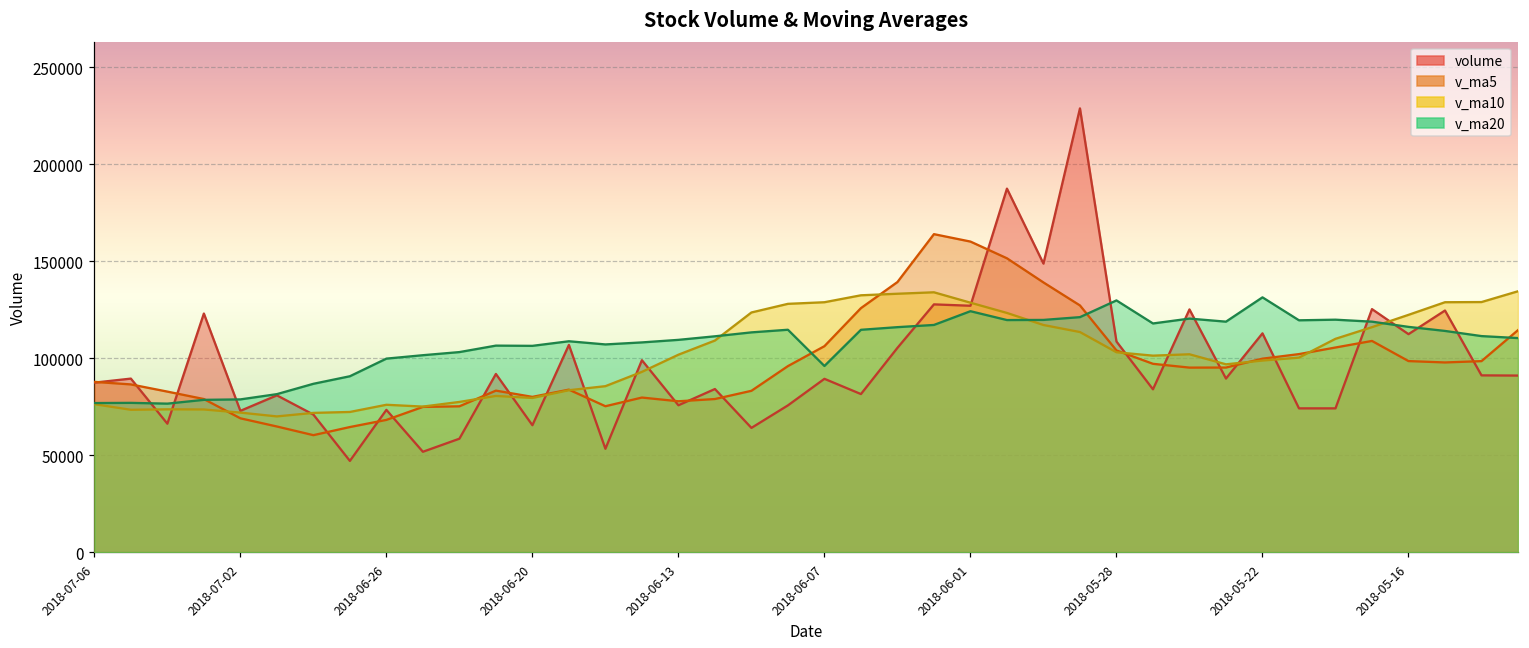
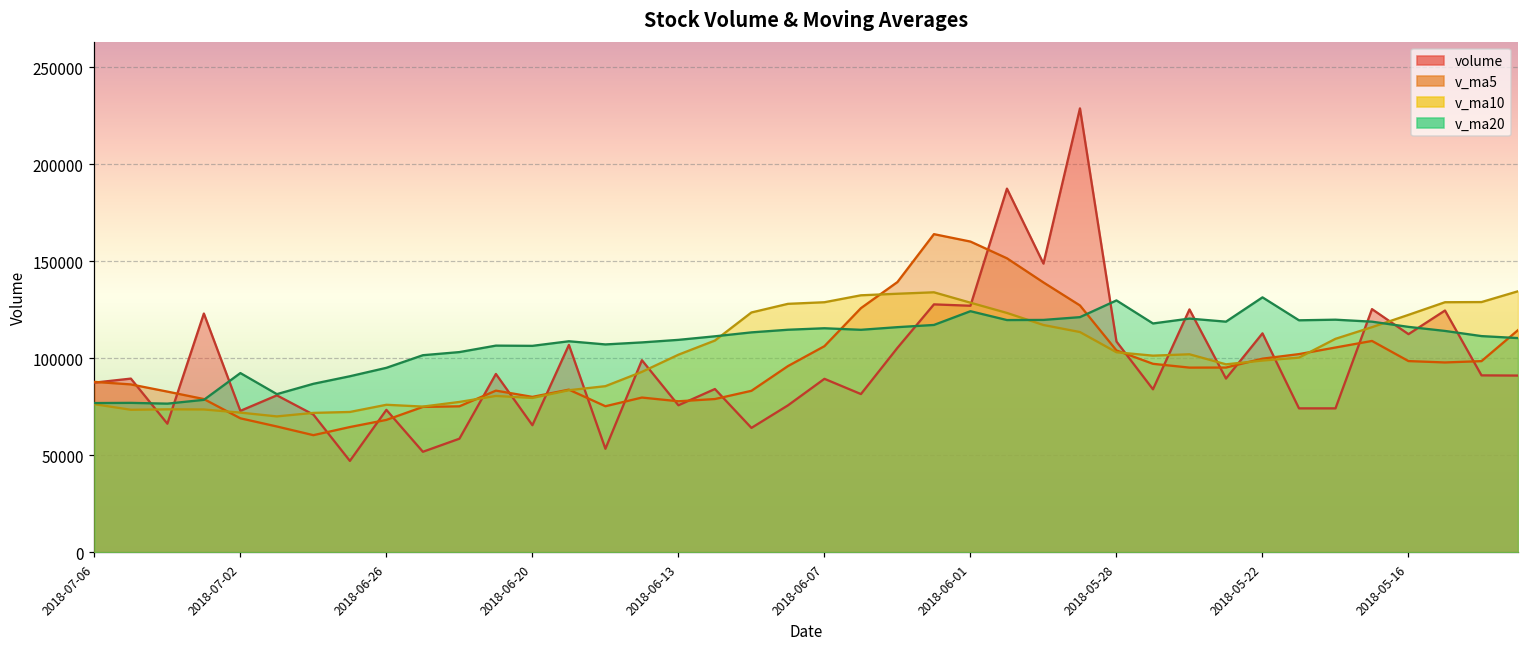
v_ma20, 2018-07-02: 79000 -> 92000
v_ma20, 2018-06-26: 100000 -> 95000
v_ma20, 2018-06-07: 96000 -> 116000
